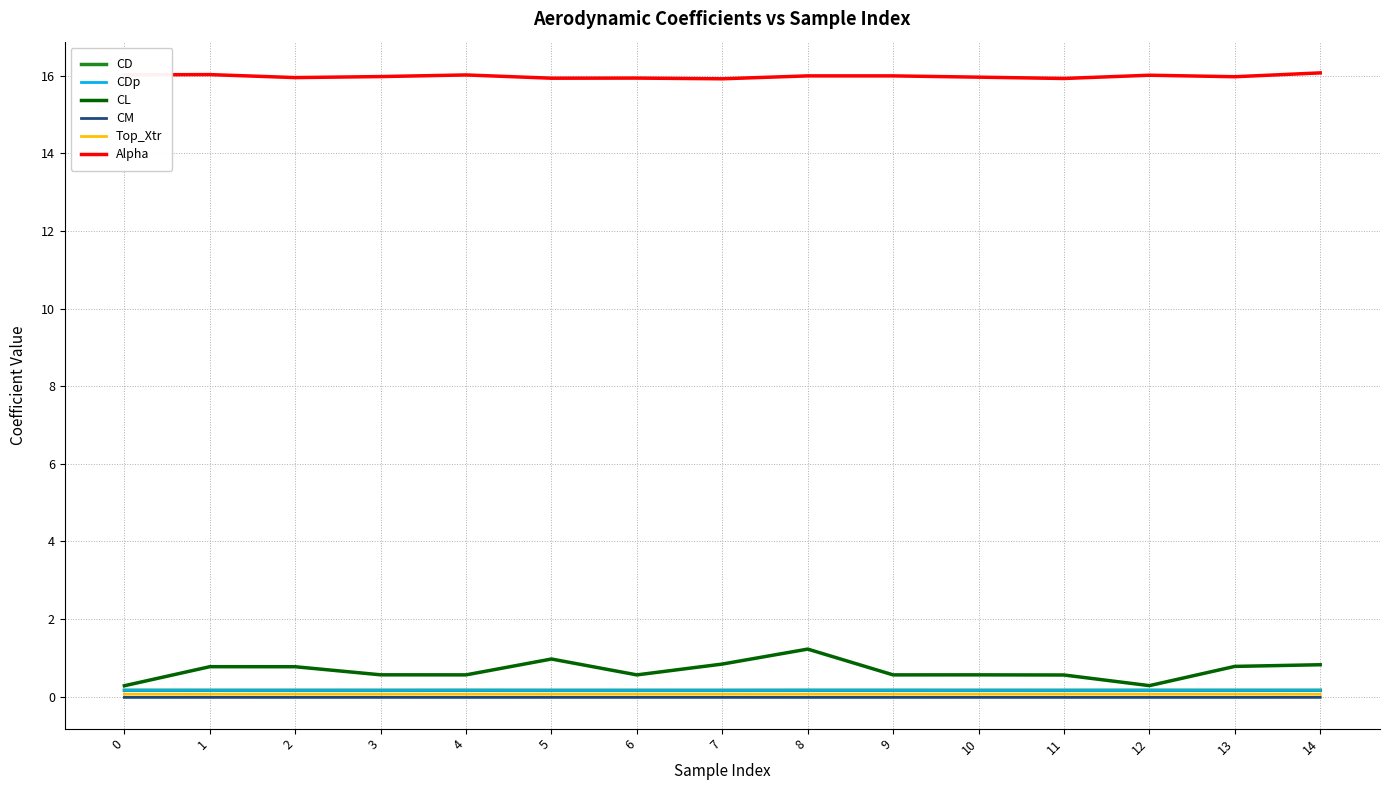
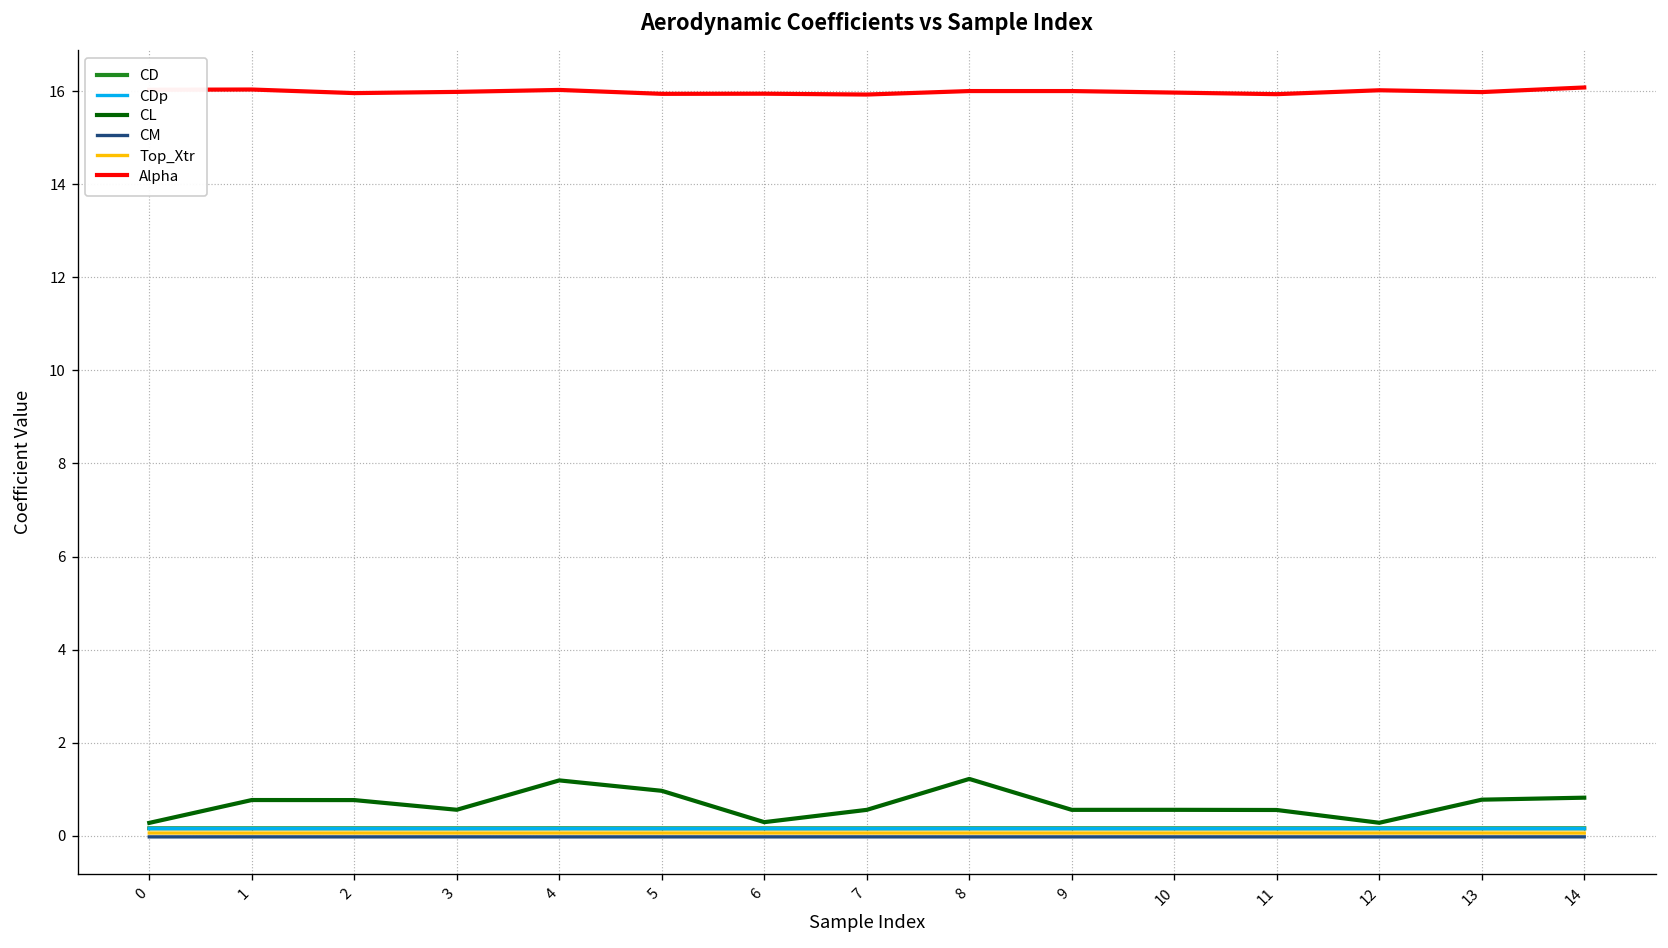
CL, 4: 0.6 -> 1.2
CL, 6: 0.6 -> 0.3
CL, 7: 0.8 -> 0.6
